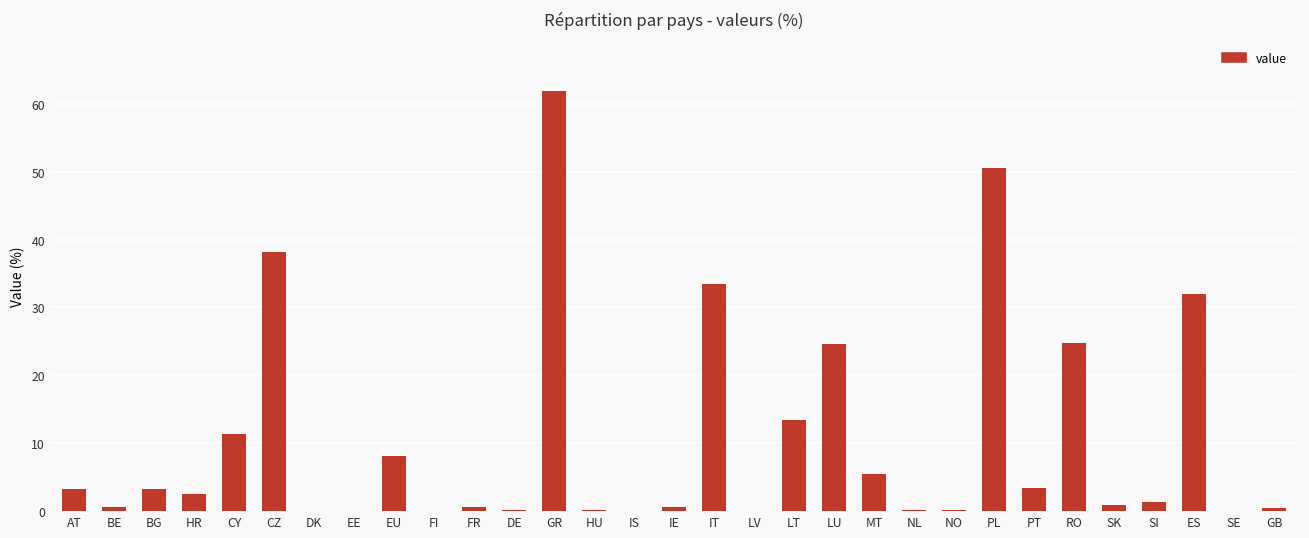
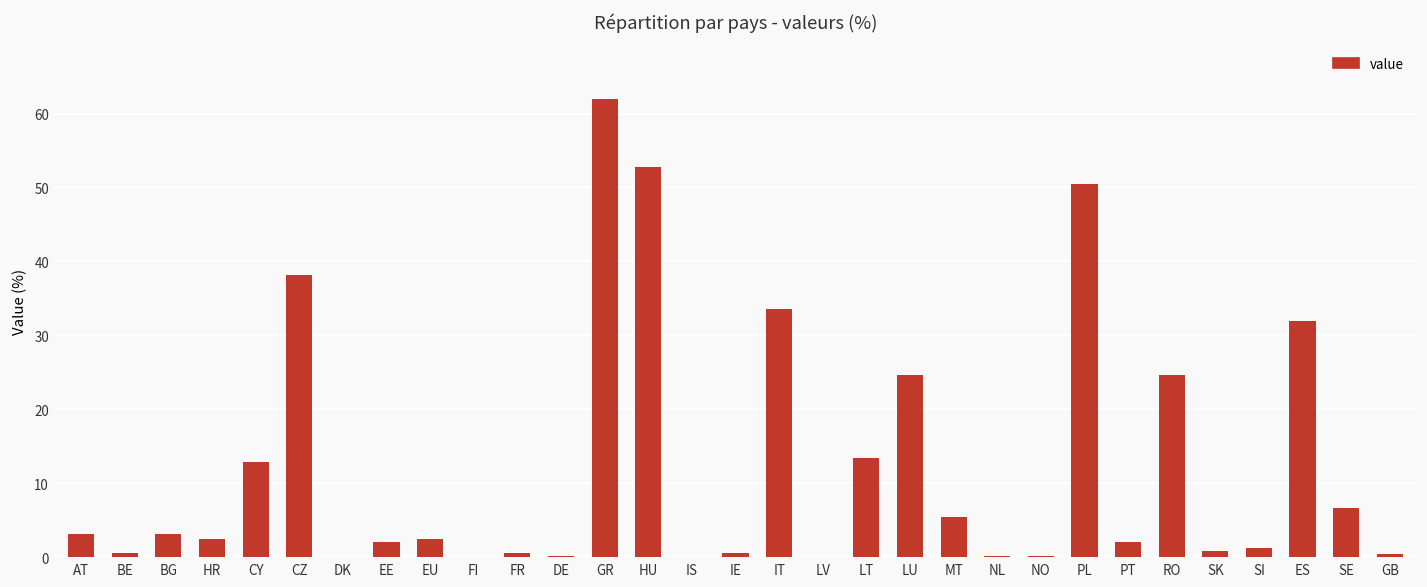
CY: 11 -> 13
EE: 0 -> 2
EU: 8 -> 3
HU: 0 -> 53
PT: 3 -> 2
SE: 0 -> 7
